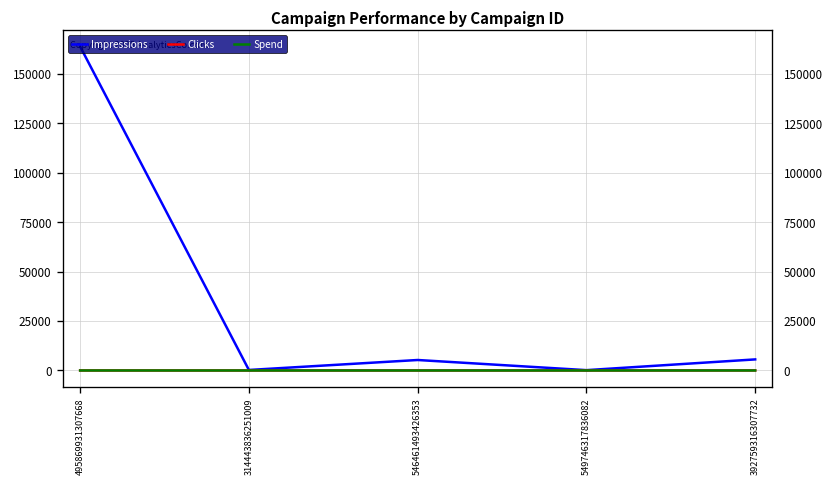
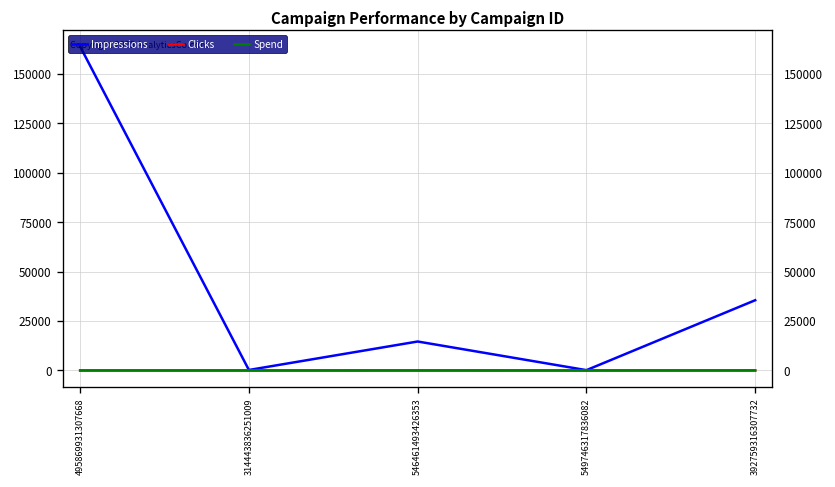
Impressions, 546461493426353: 5000 -> 15000
Impressions, 392759316307732: 6000 -> 36000
